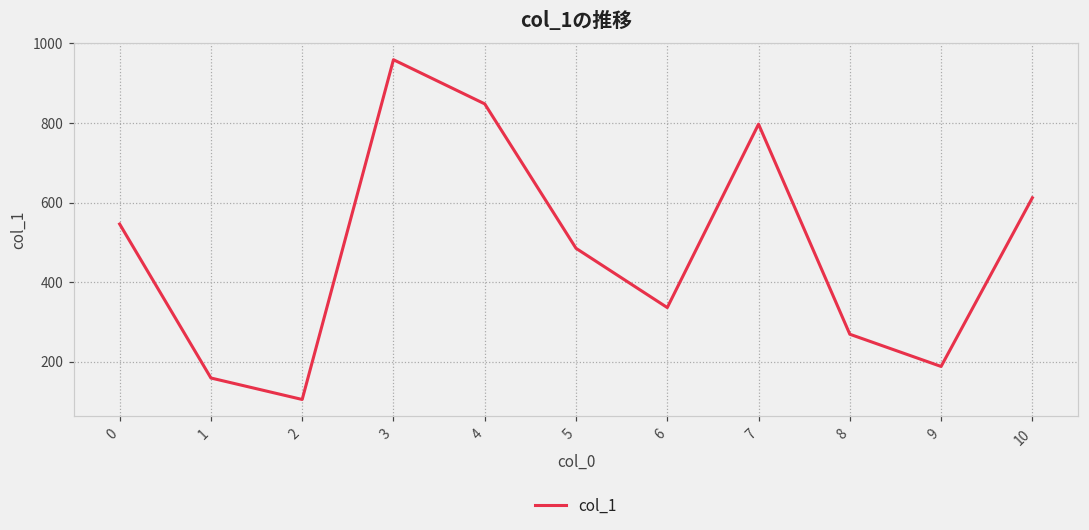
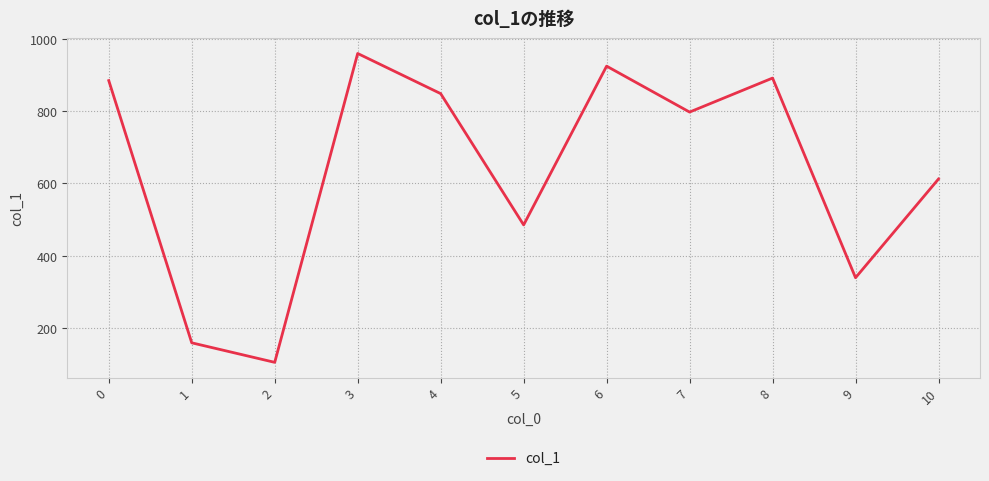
0: 550 -> 880
6: 340 -> 920
8: 270 -> 890
9: 190 -> 340
